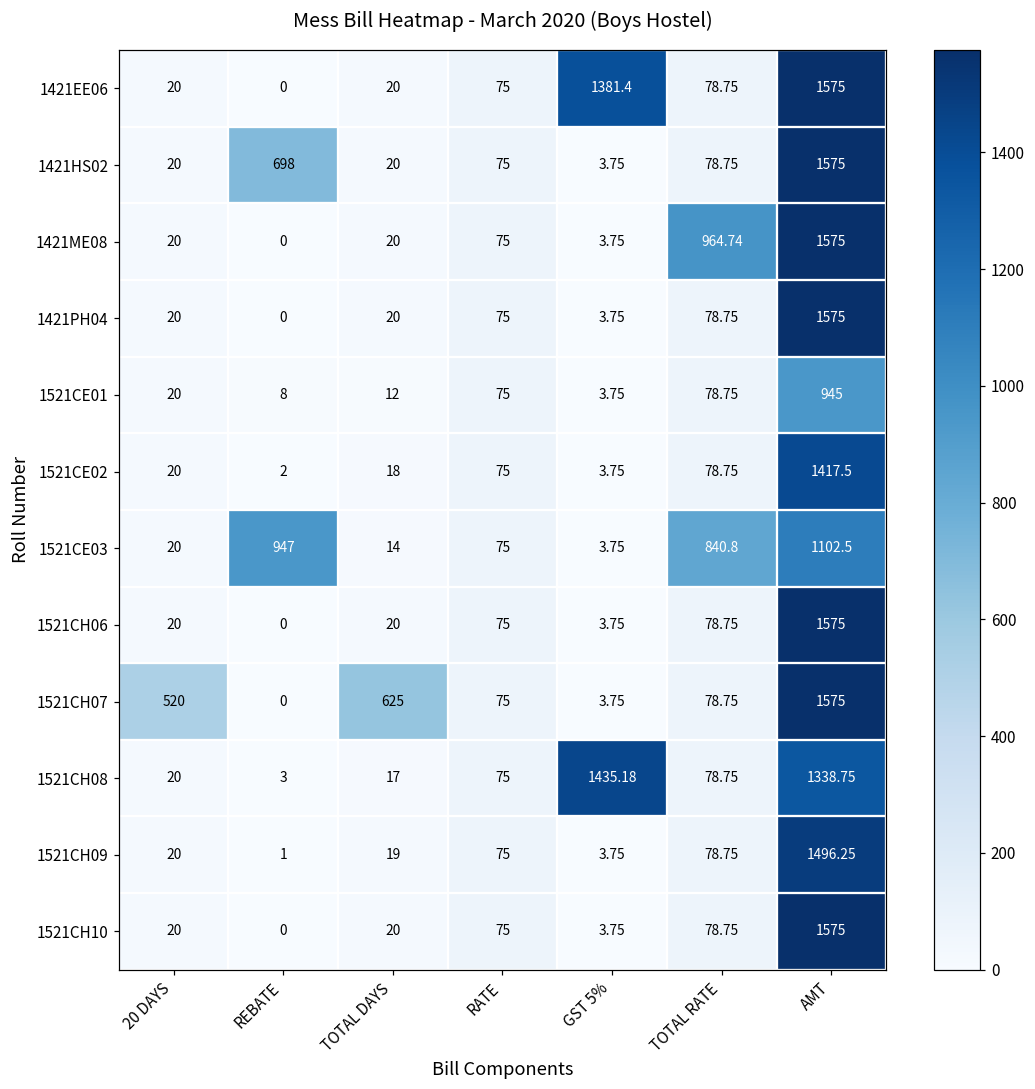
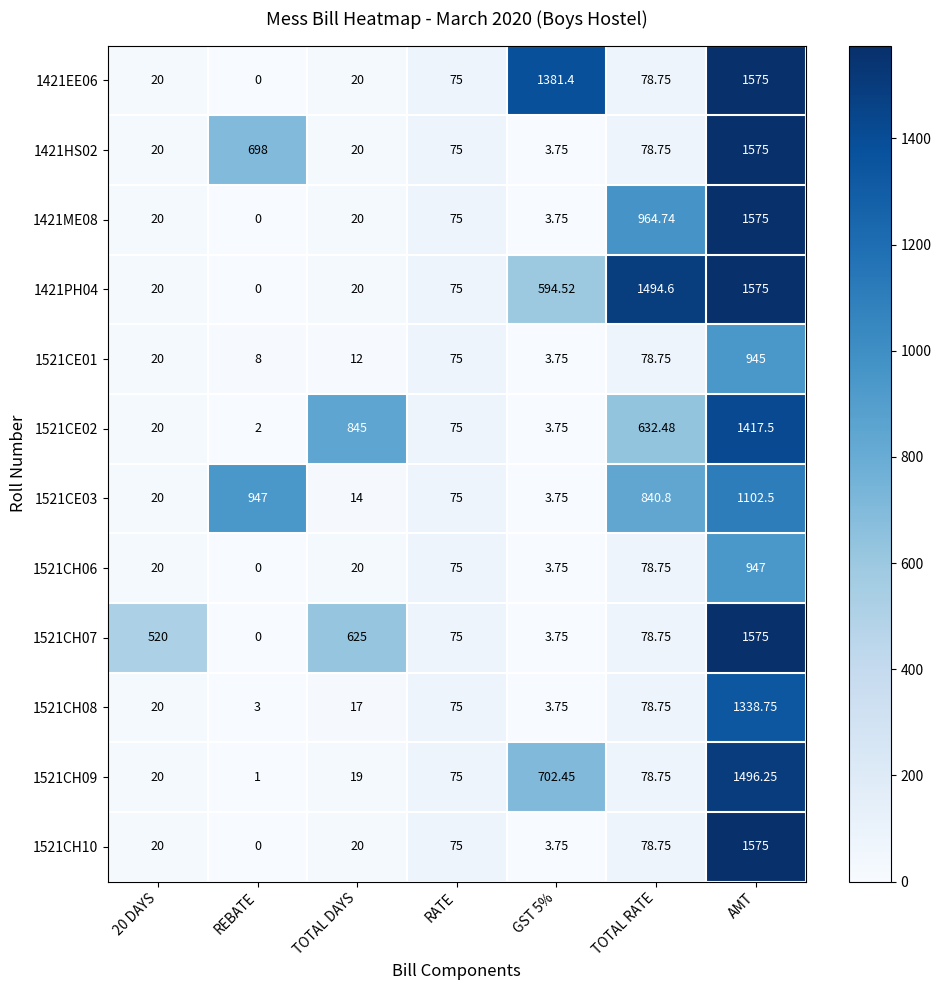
1421PH04, GST 5%: 3.75 -> 594.52
1421PH04, TOTAL RATE: 78.75 -> 1494.6
1521CE02, TOTAL DAYS: 18 -> 845
1521CE02, TOTAL RATE: 78.75 -> 632.48
1521CH06, AMT: 1575 -> 947
1521CH08, GST 5%: 1435.18 -> 3.75
1521CH09, GST 5%: 3.75 -> 702.45
